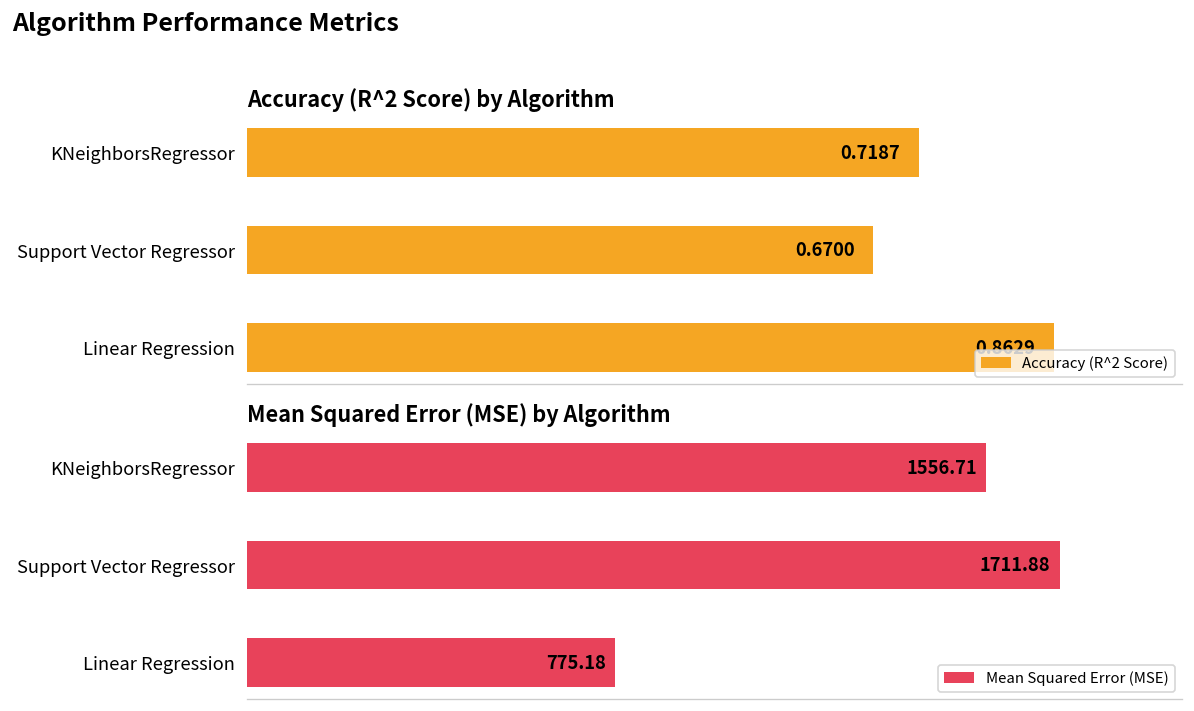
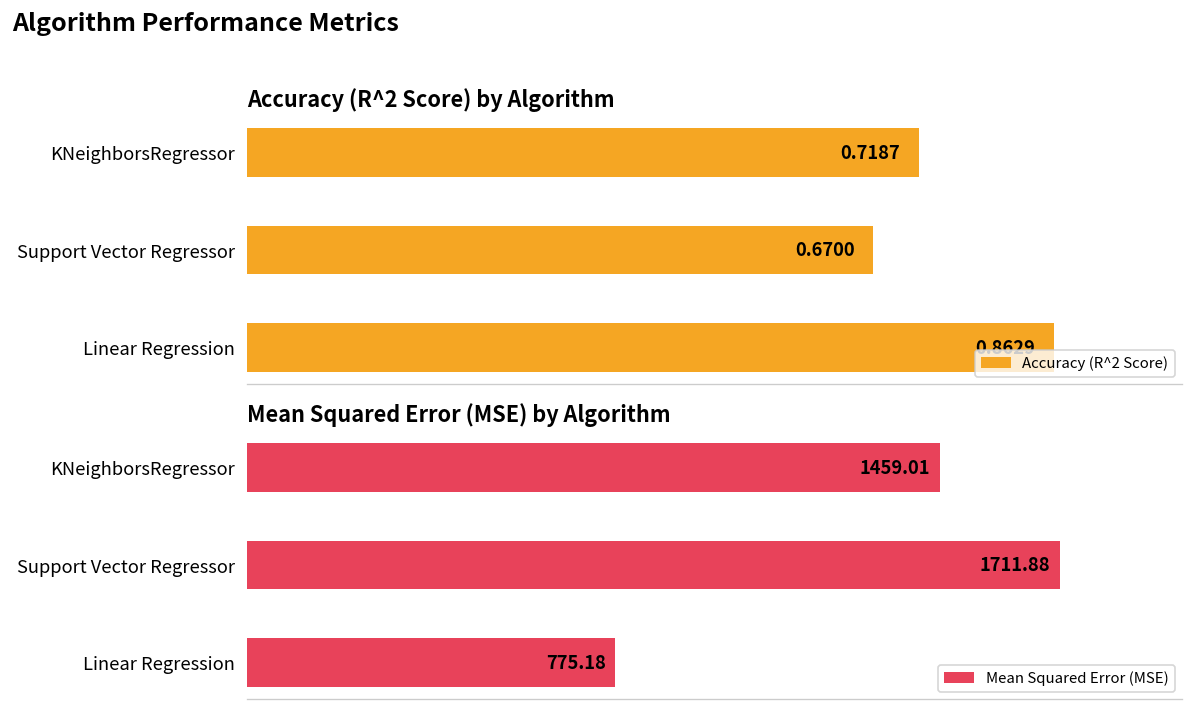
Mean Squared Error (MSE) by Algorithm, KNeighborsRegressor: 1556.71 -> 1459.01
